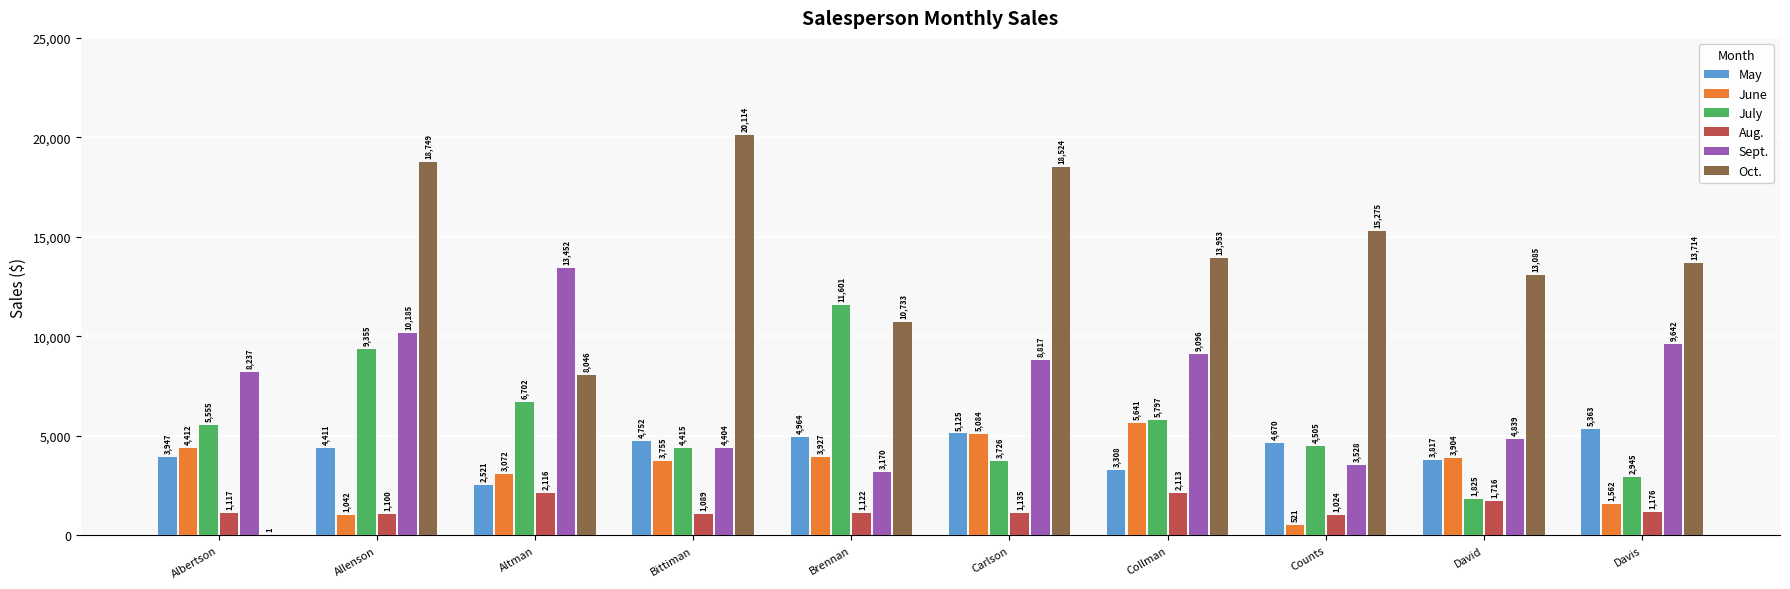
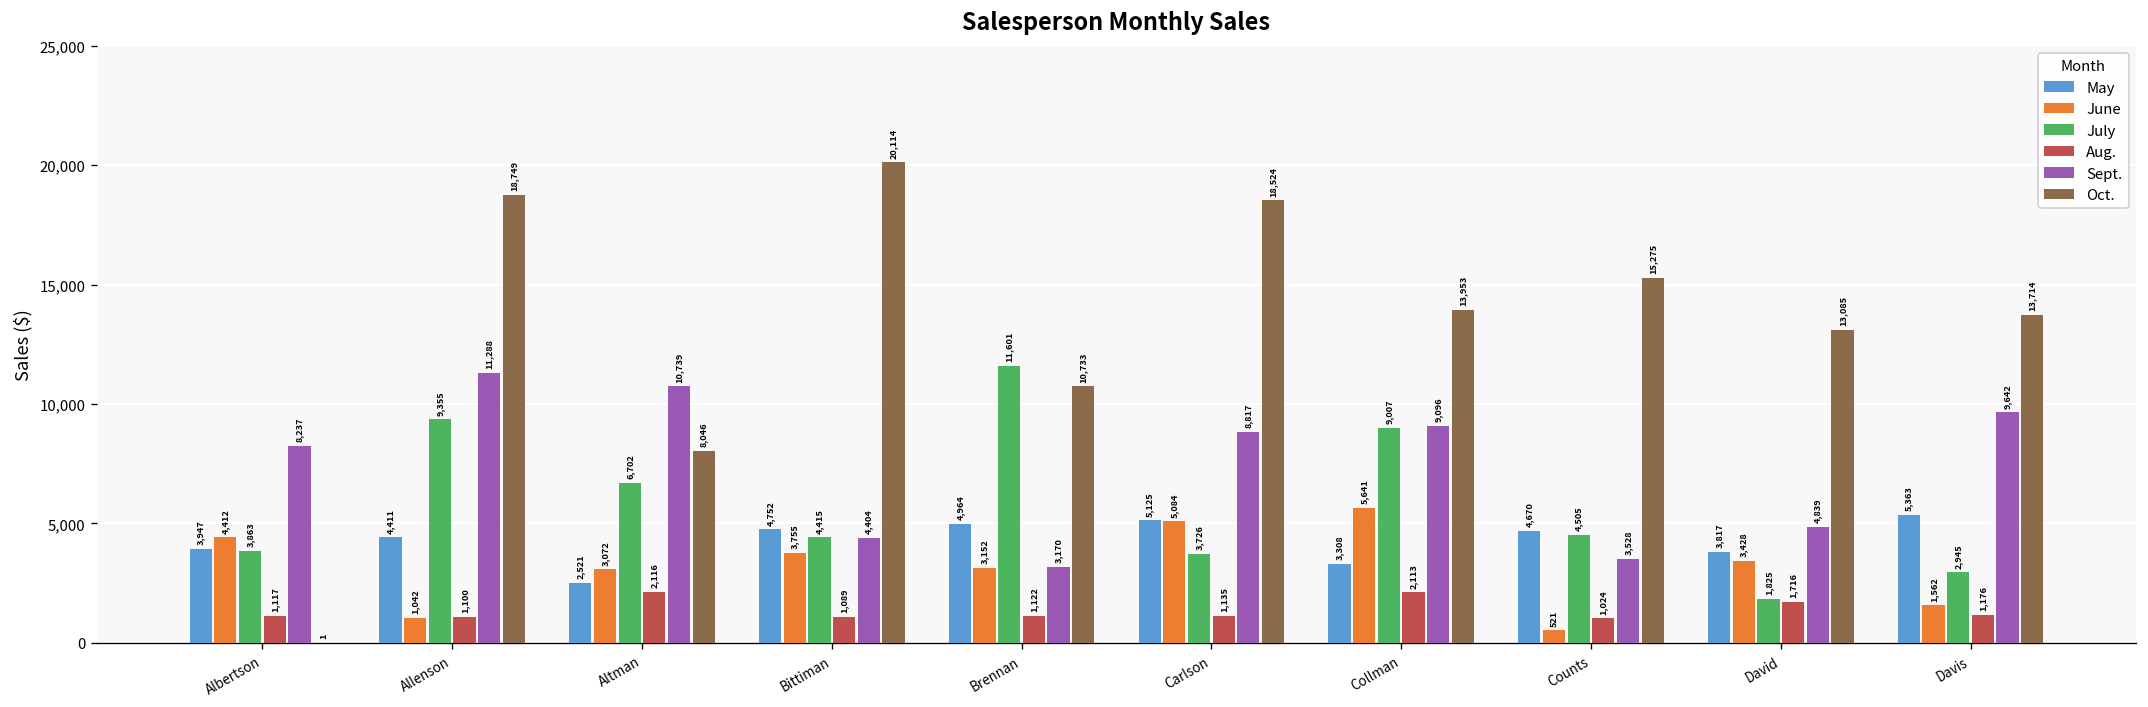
July, Albertson: 5,555 -> 3,863
Sept., Allenson: 10,185 -> 11,288
Sept., Altman: 13,452 -> 10,739
June, Brennan: 3,927 -> 3,152
July, Collman: 5,797 -> 9,007
June, David: 3,904 -> 3,428
